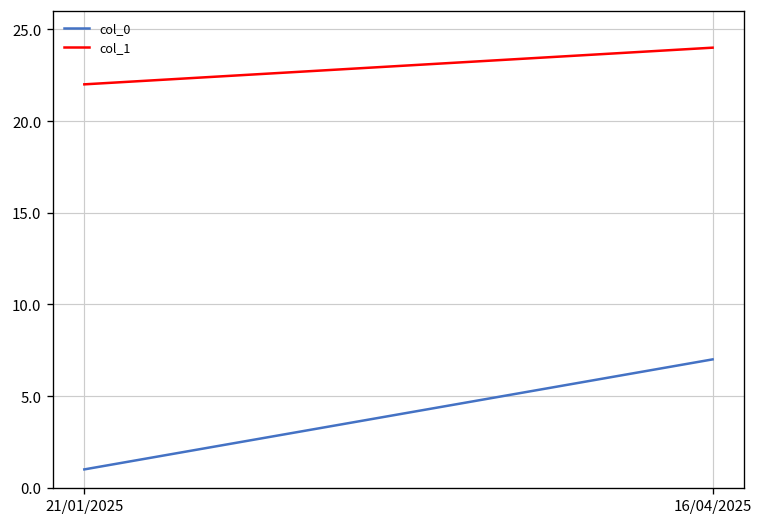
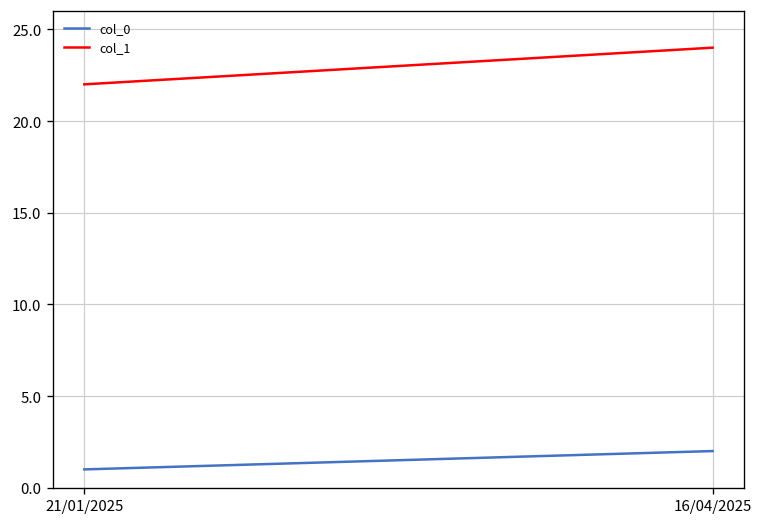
col_0, 16/04/2025: 7 -> 2
